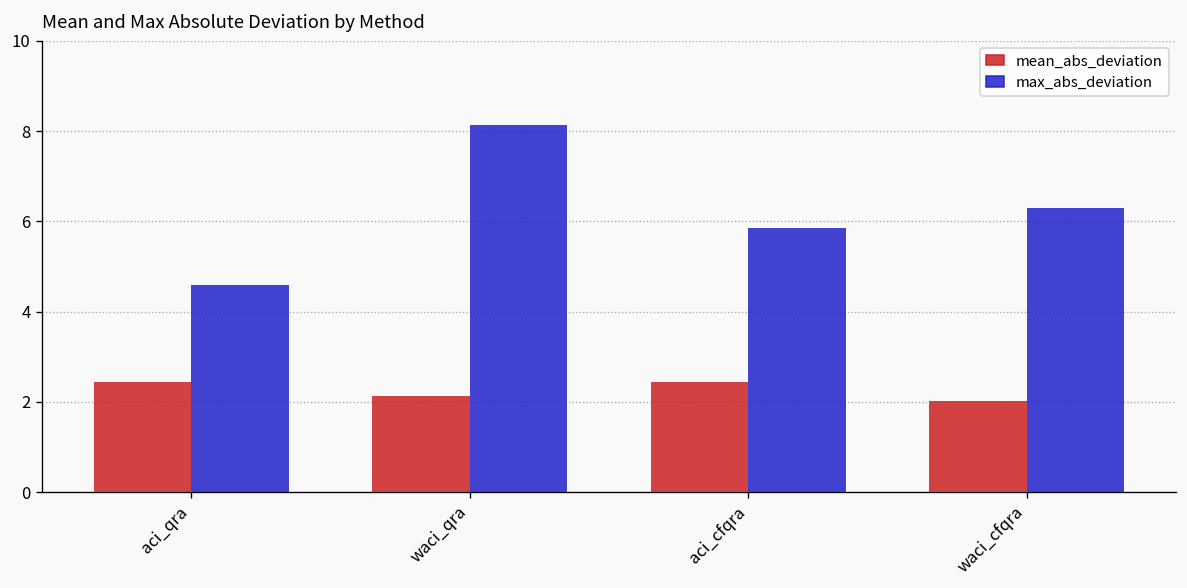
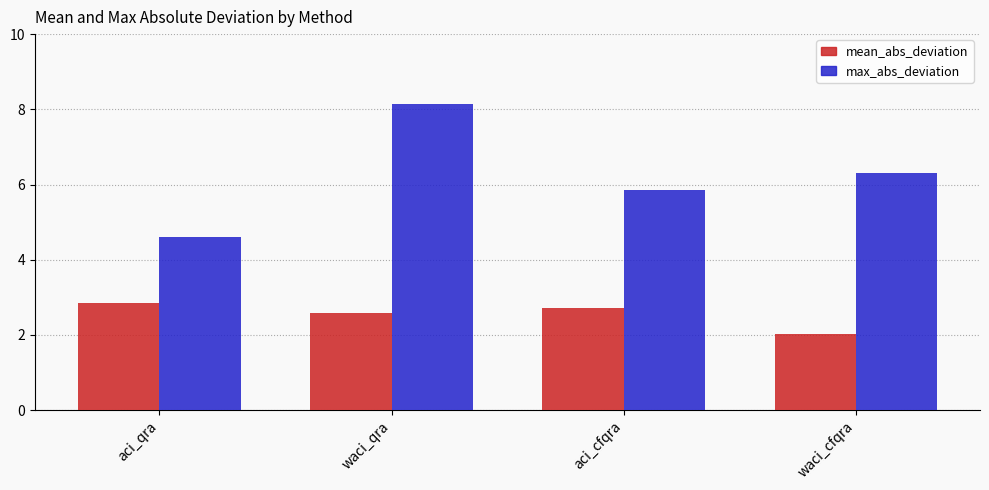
mean_abs_deviation, aci_qra: 2.4 -> 2.9
mean_abs_deviation, waci_qra: 2.1 -> 2.6
mean_abs_deviation, aci_cfqra: 2.4 -> 2.7
